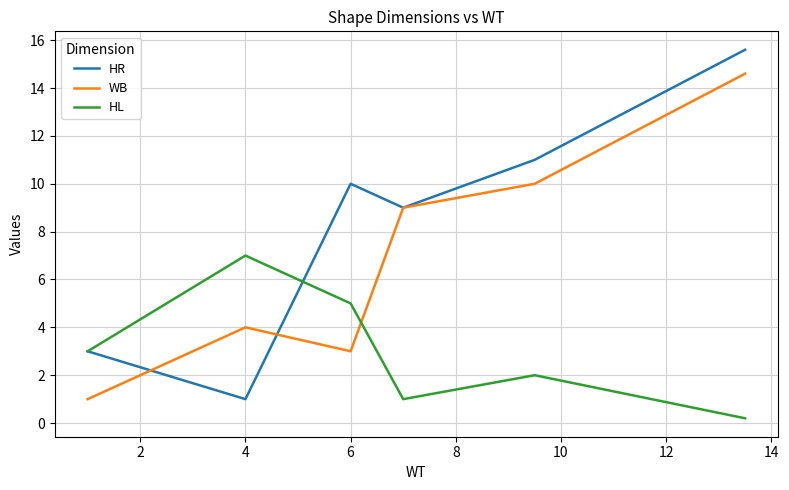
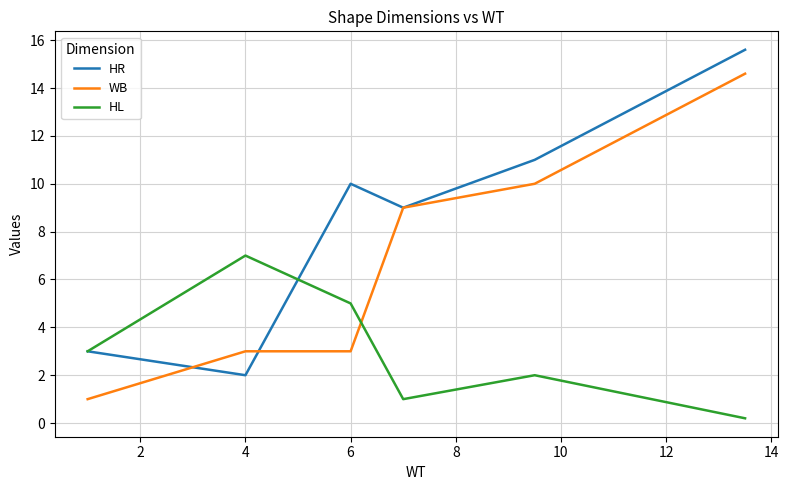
HR, 4: 1 -> 2
WB, 4: 4 -> 3
